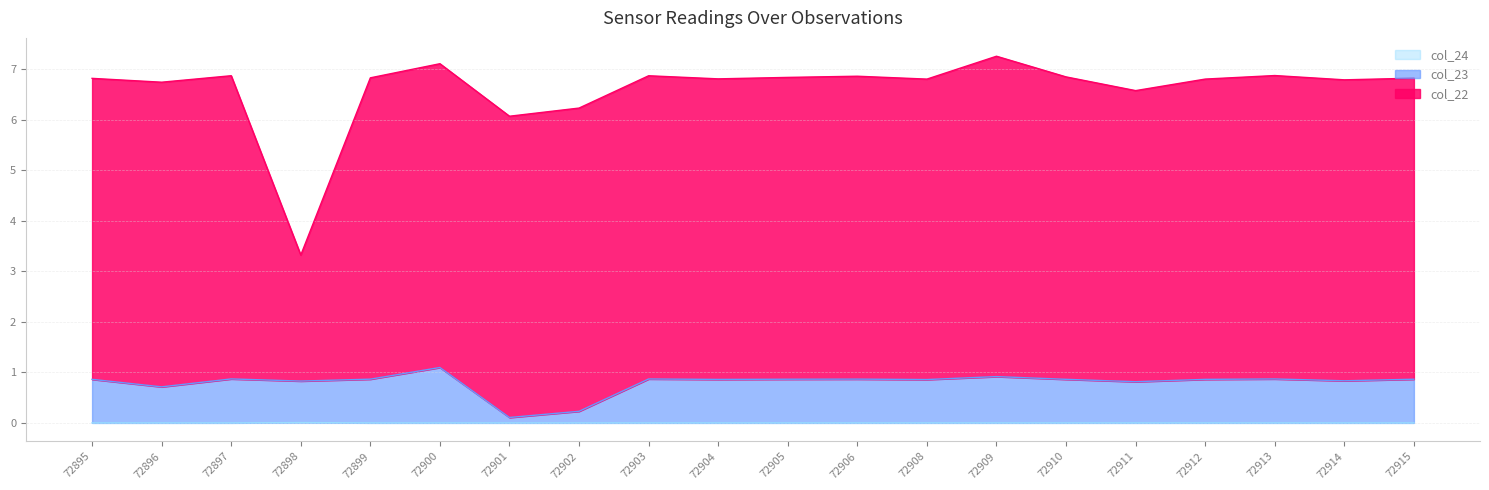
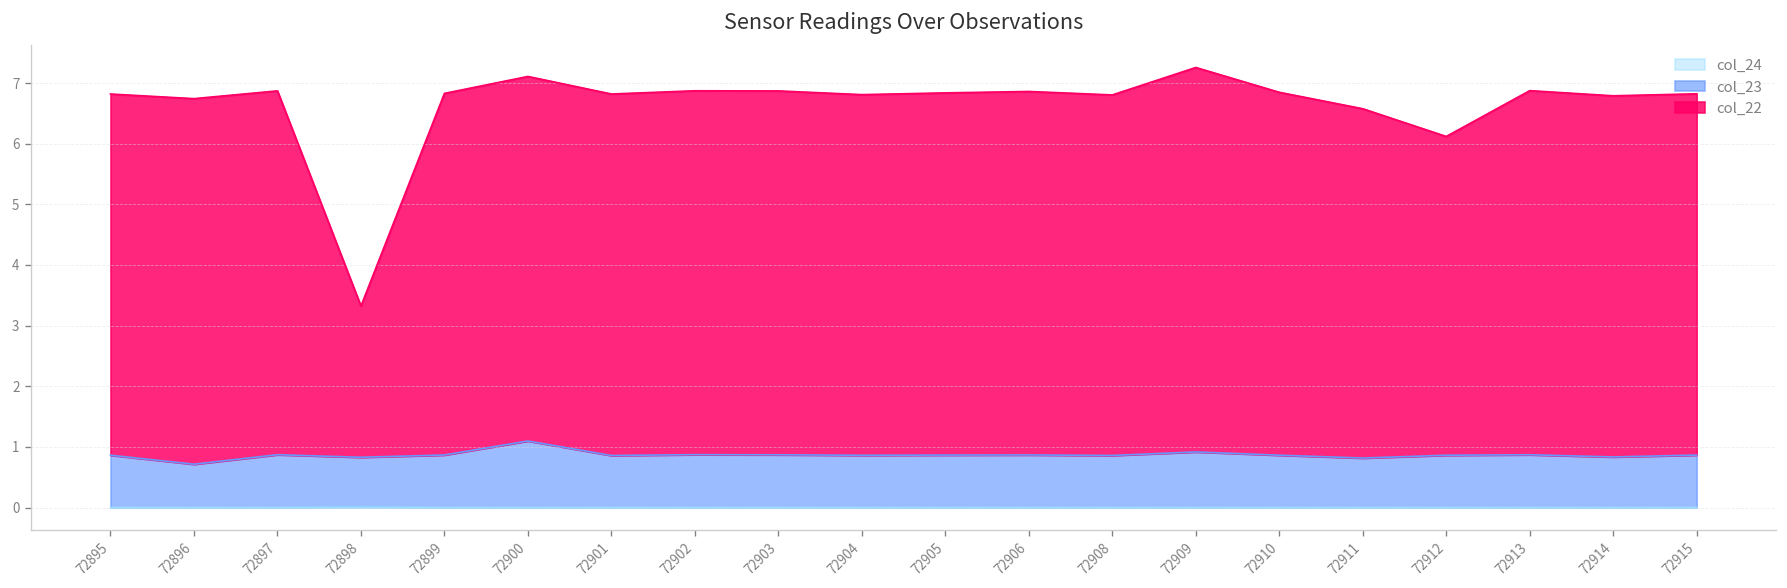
col_23, 72901: 0.1 -> 0.9
col_23, 72902: 0.2 -> 0.9
col_22, 72912: 5.9 -> 5.3
